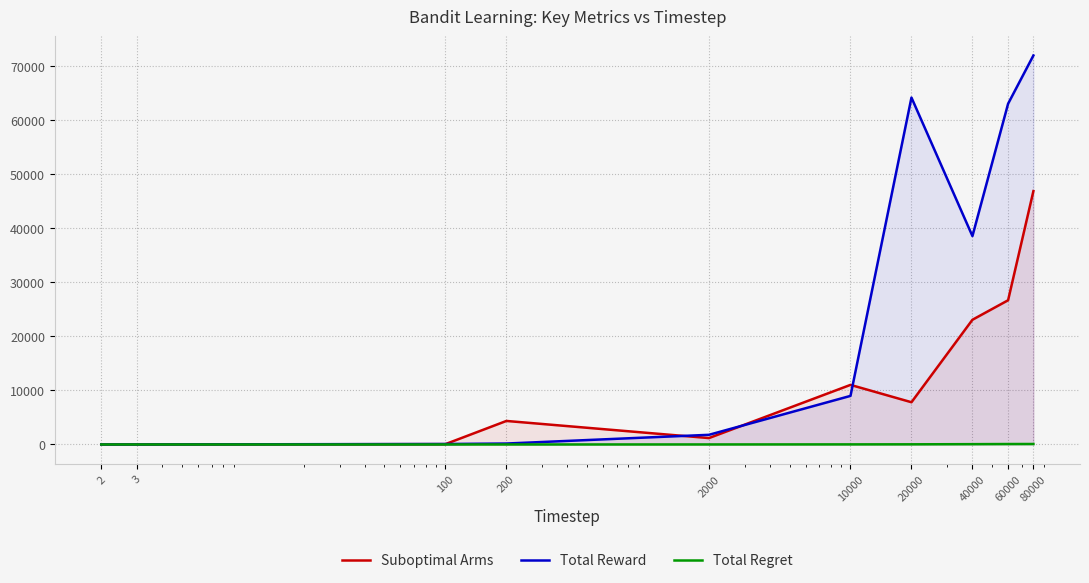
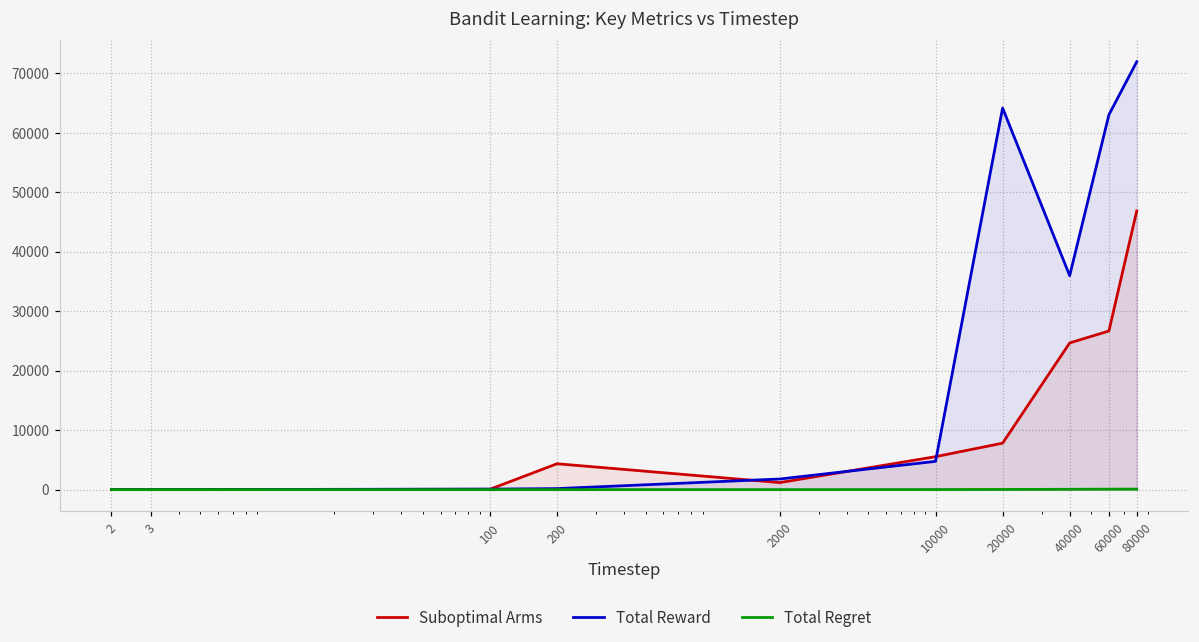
Suboptimal Arms, 10000: 11000 -> 6000
Total Reward, 10000: 9000 -> 5000
Suboptimal Arms, 40000: 23000 -> 25000
Total Reward, 40000: 39000 -> 36000
